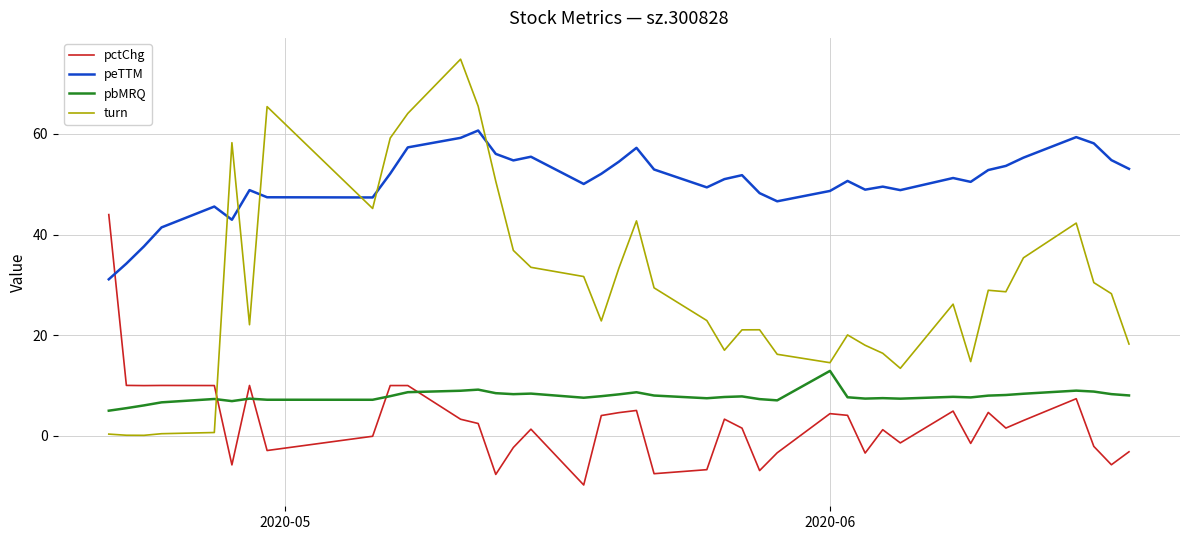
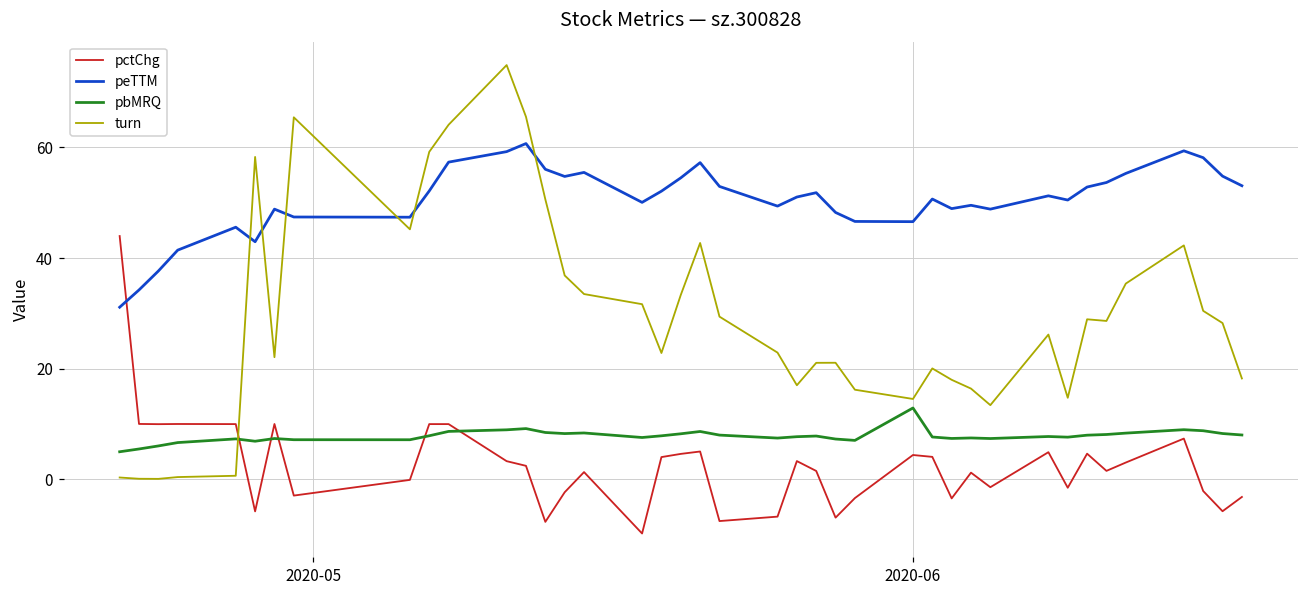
peTTM, 2020-06: 49 -> 47
